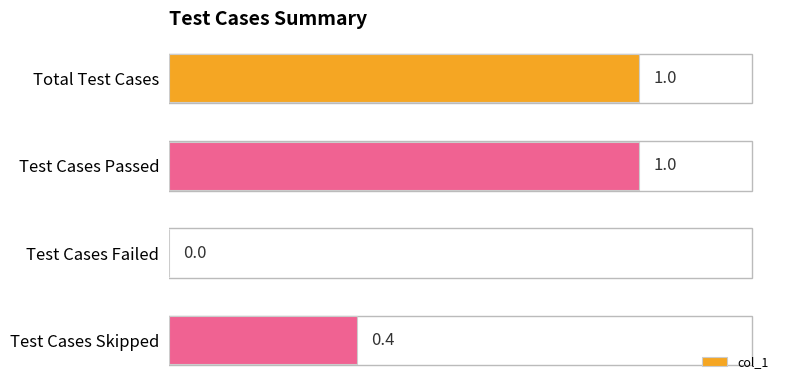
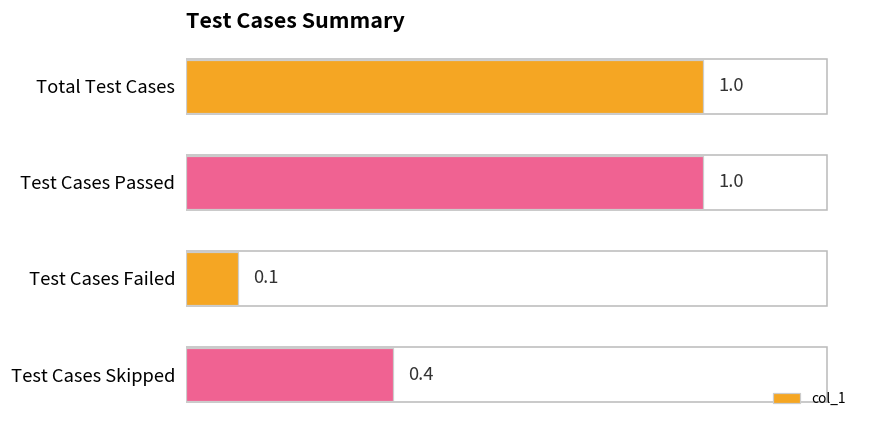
Test Cases Failed: 0.0 -> 0.1
